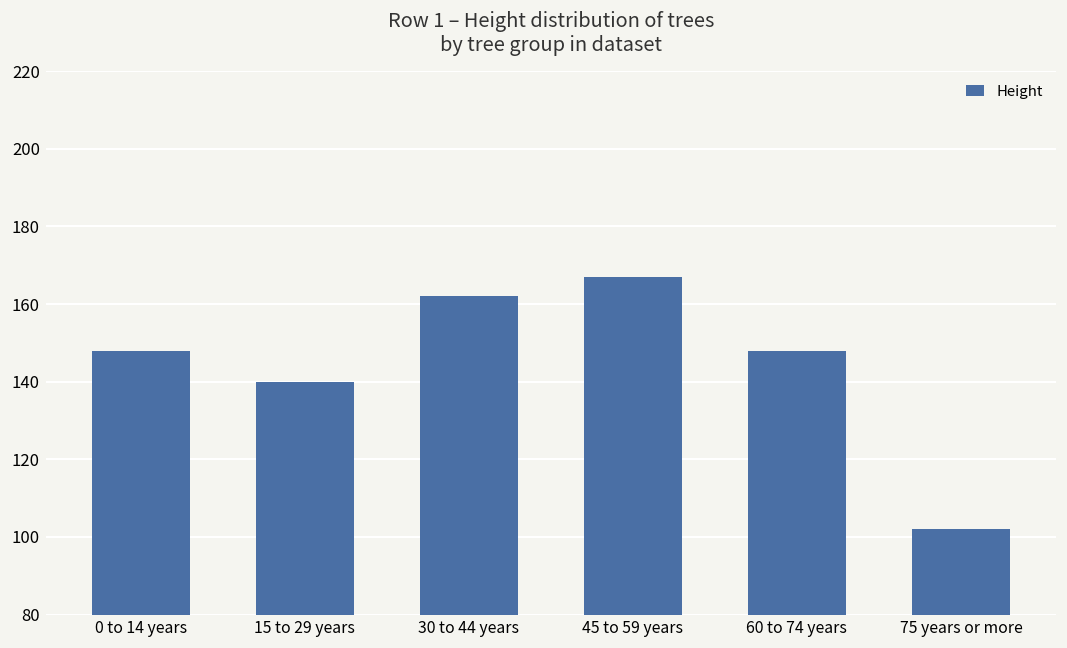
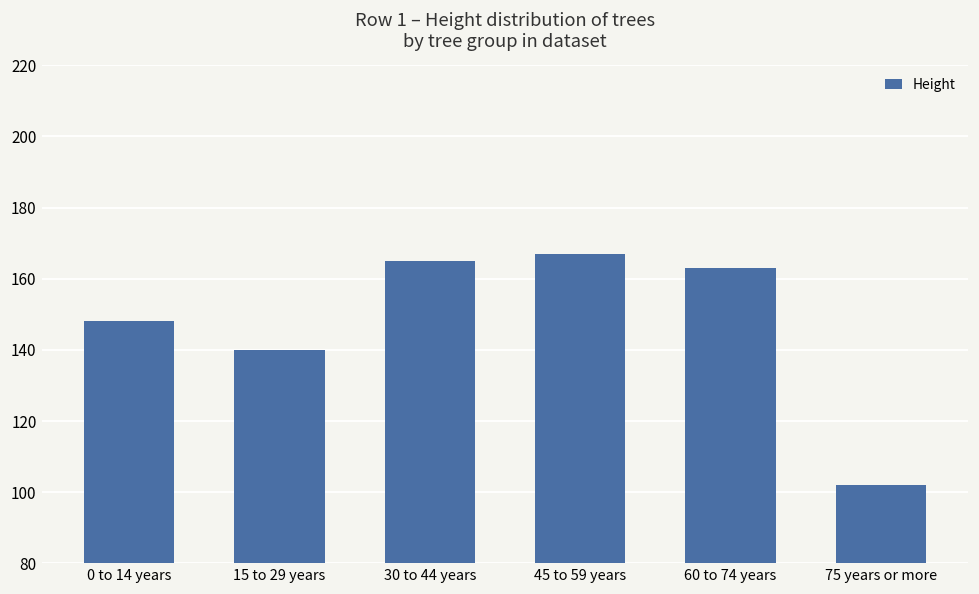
30 to 44 years: 162 -> 165
60 to 74 years: 148 -> 163
